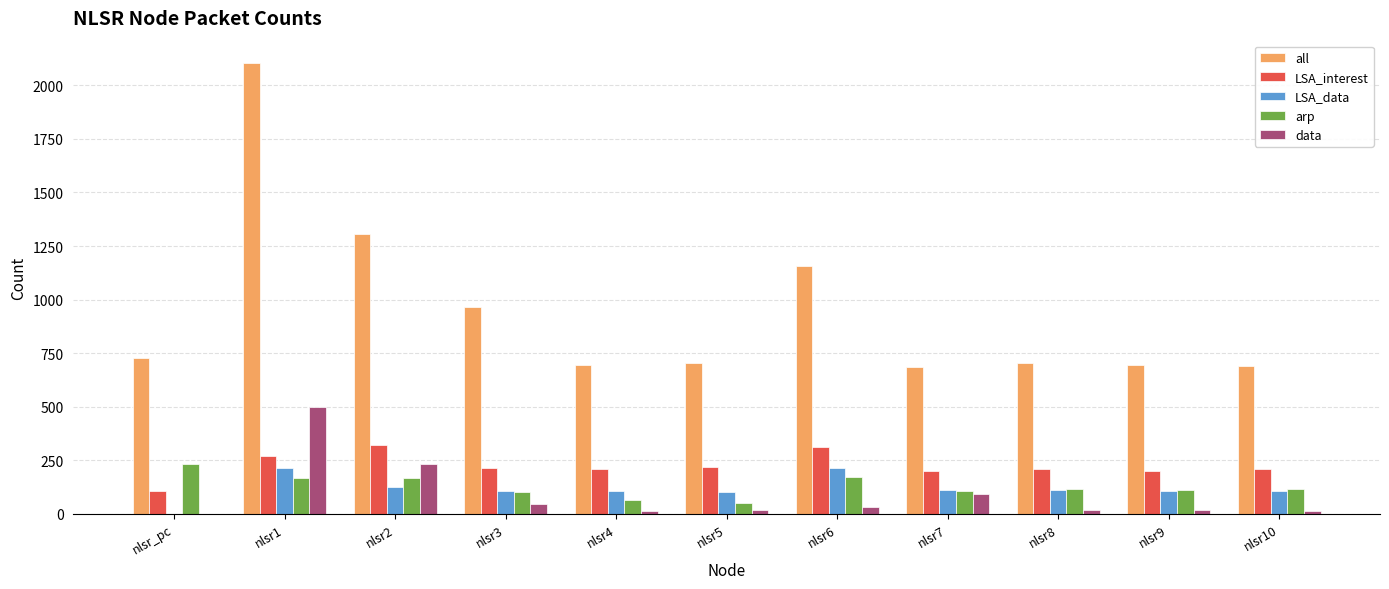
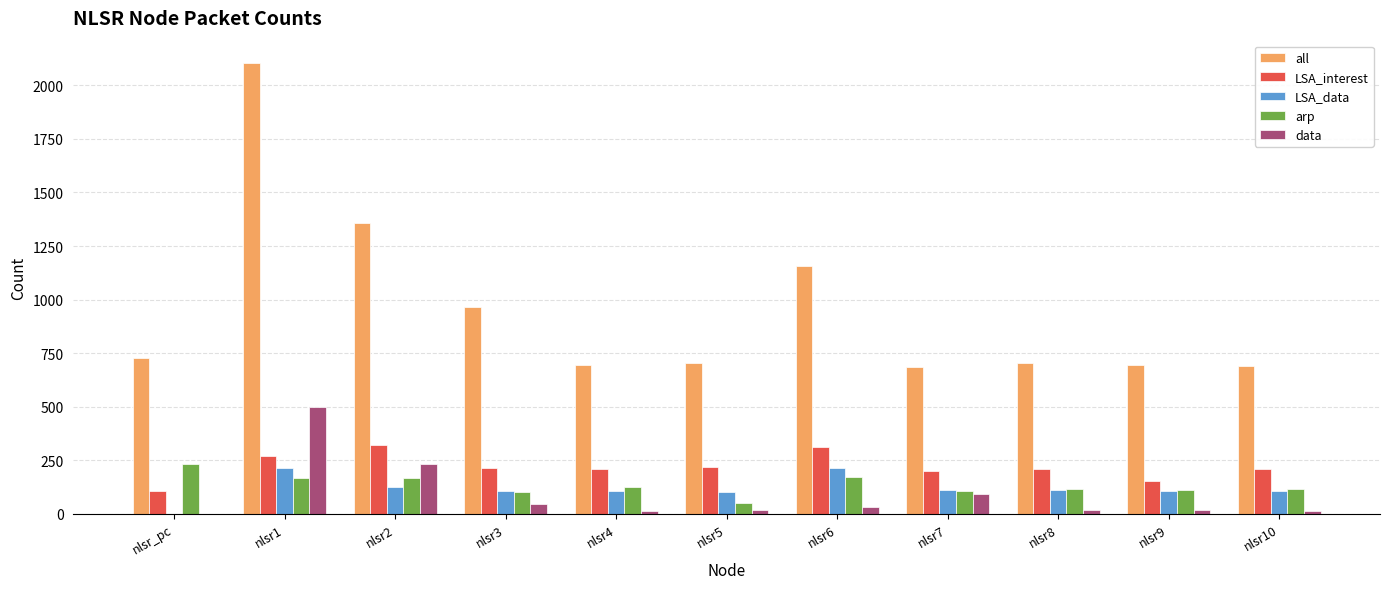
all, nlsr2: 1310 -> 1360
arp, nlsr4: 60 -> 120
LSA_interest, nlsr9: 200 -> 160
